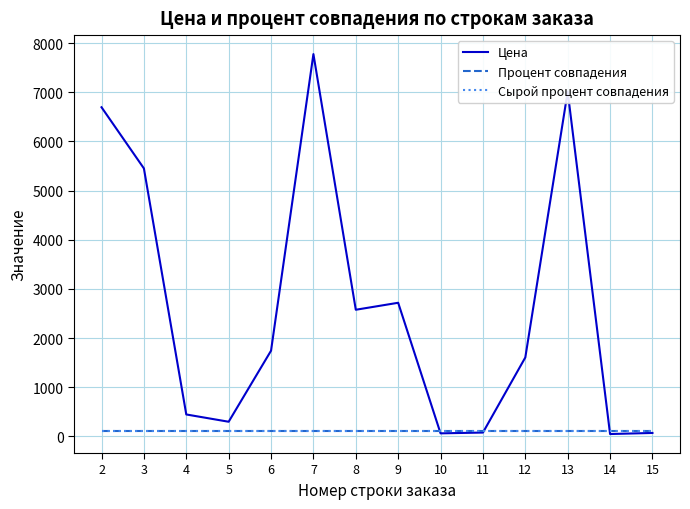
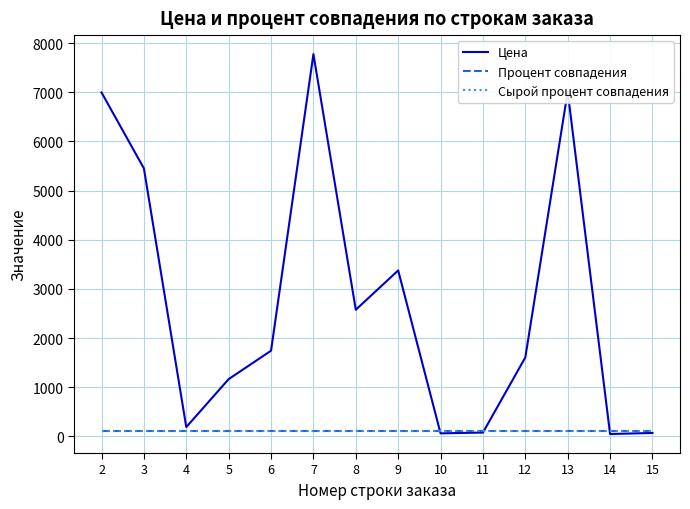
Цена, 2: 6700 -> 7000
Цена, 4: 400 -> 200
Цена, 5: 300 -> 1200
Цена, 9: 2700 -> 3400
